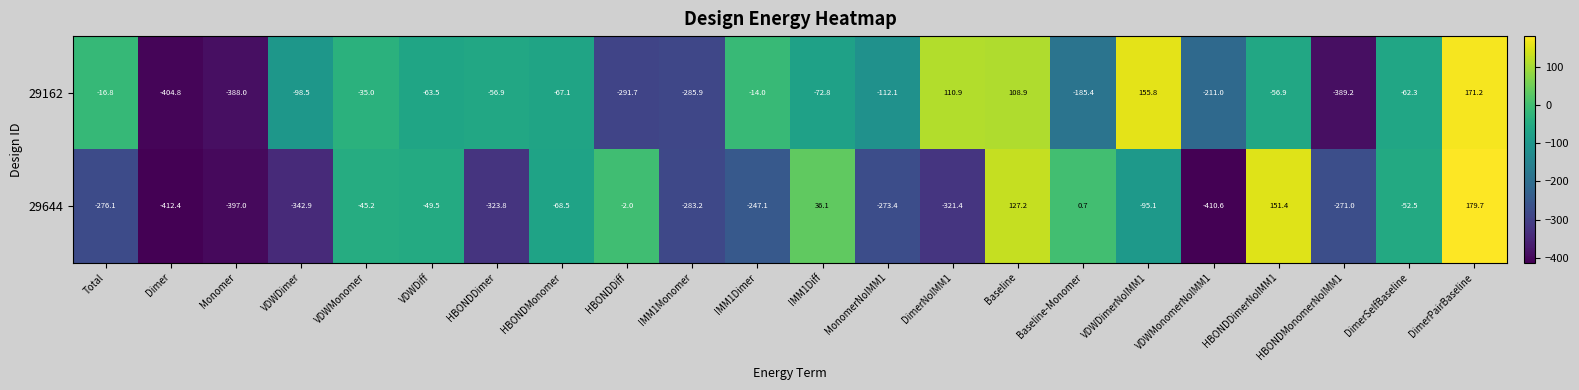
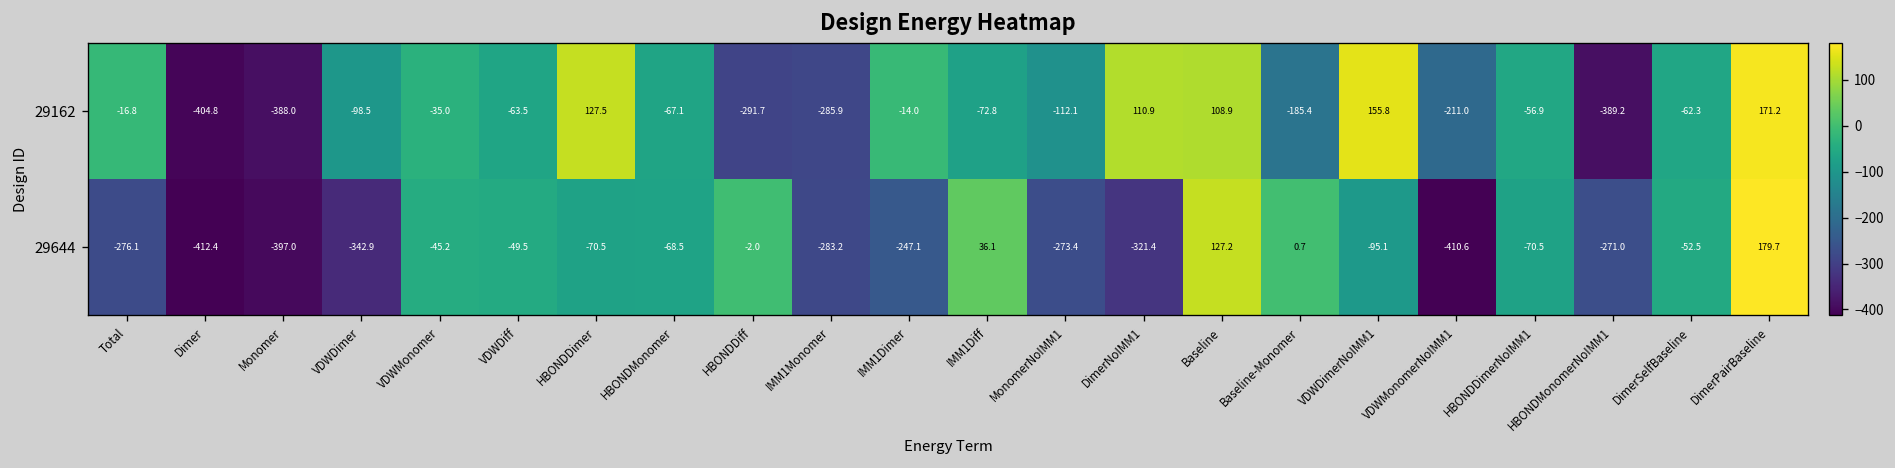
29162, HBONDDimer: -56.9 -> 127.5
29644, HBONDDimer: -323.8 -> -70.5
29644, HBONDDimerNoIMM1: 151.4 -> -70.5
